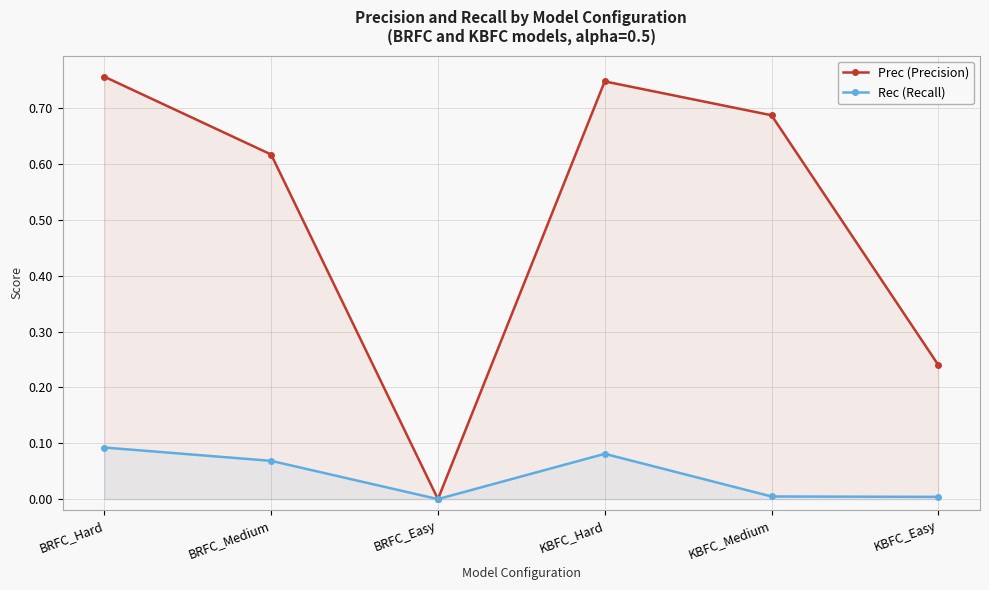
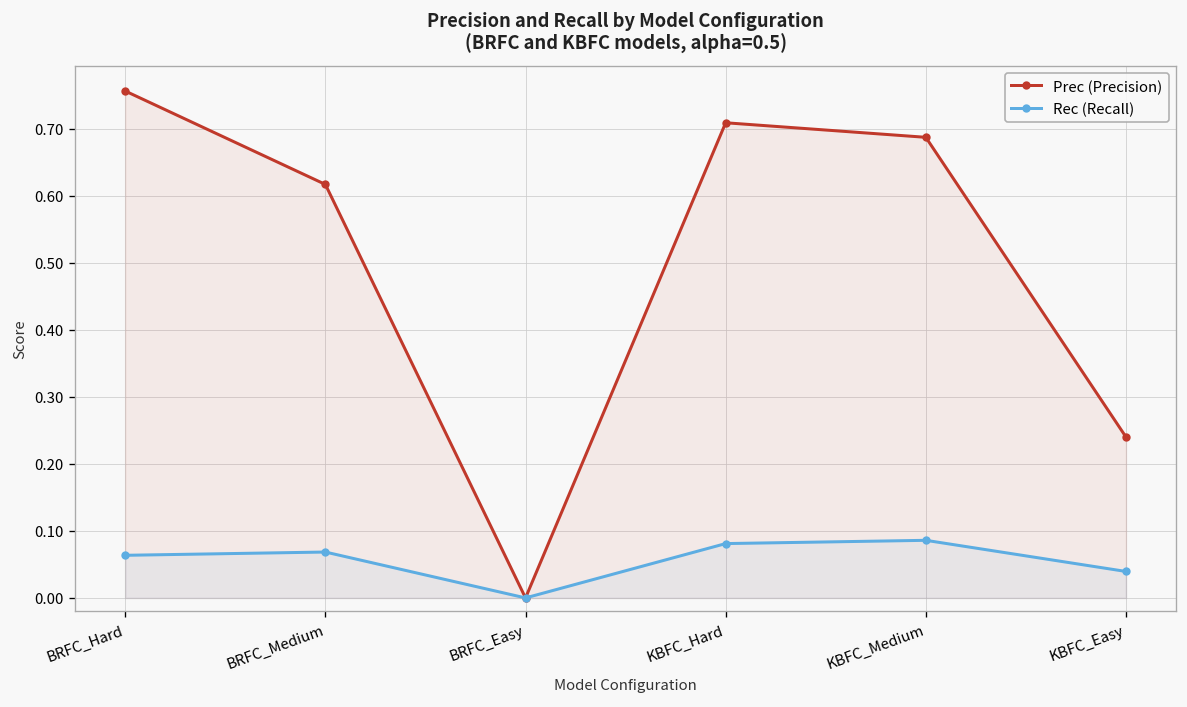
Rec (Recall), BRFC_Hard: 0.09 -> 0.06
Prec (Precision), KBFC_Hard: 0.75 -> 0.71
Rec (Recall), KBFC_Medium: 0.00 -> 0.09
Rec (Recall), KBFC_Easy: 0.00 -> 0.04
